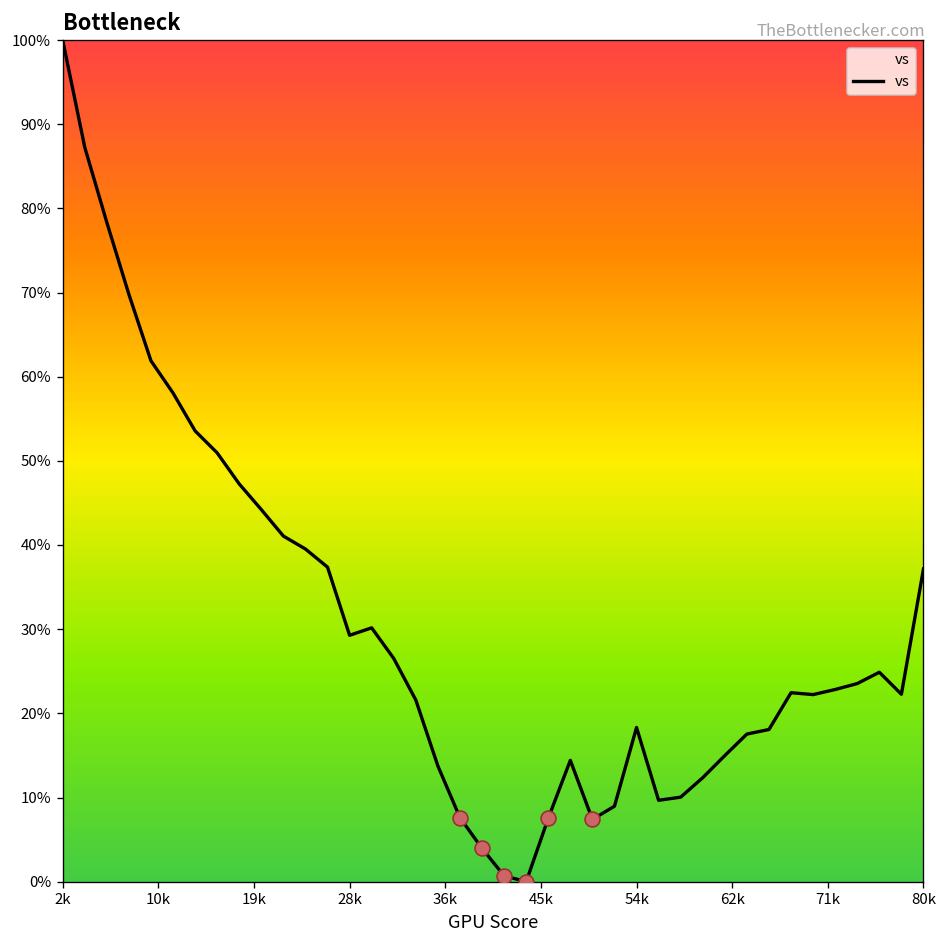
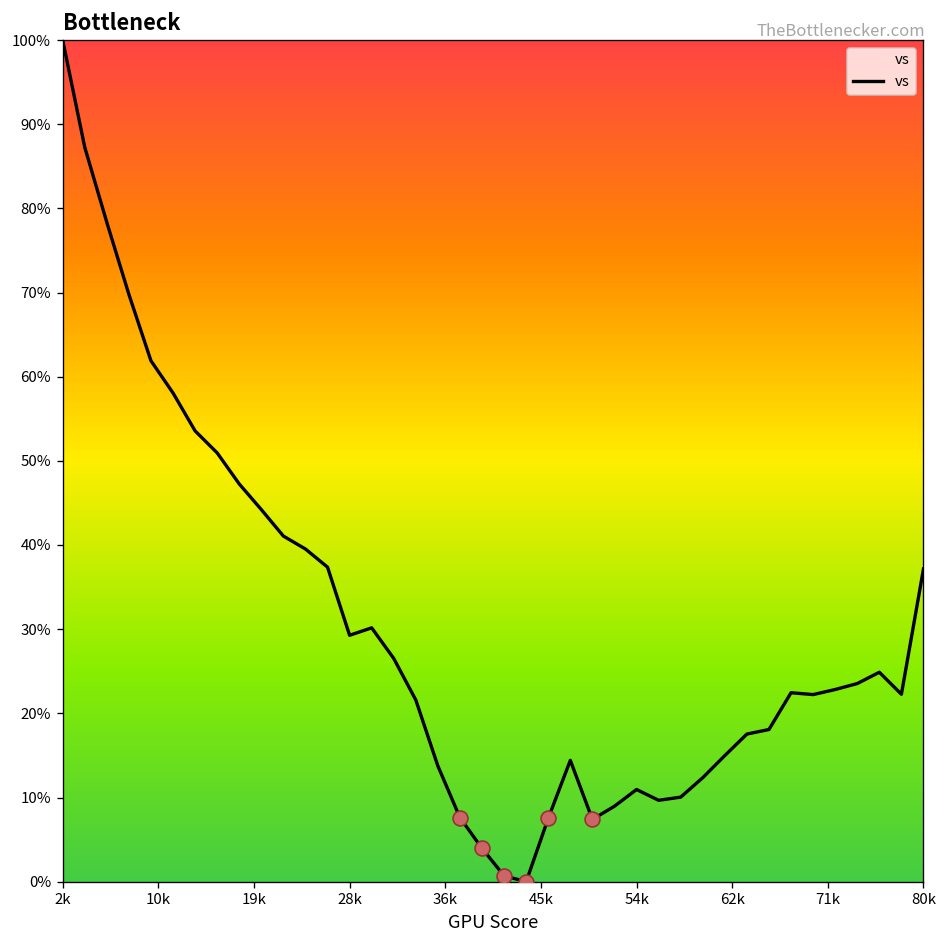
vs, 54k: 18% -> 11%
